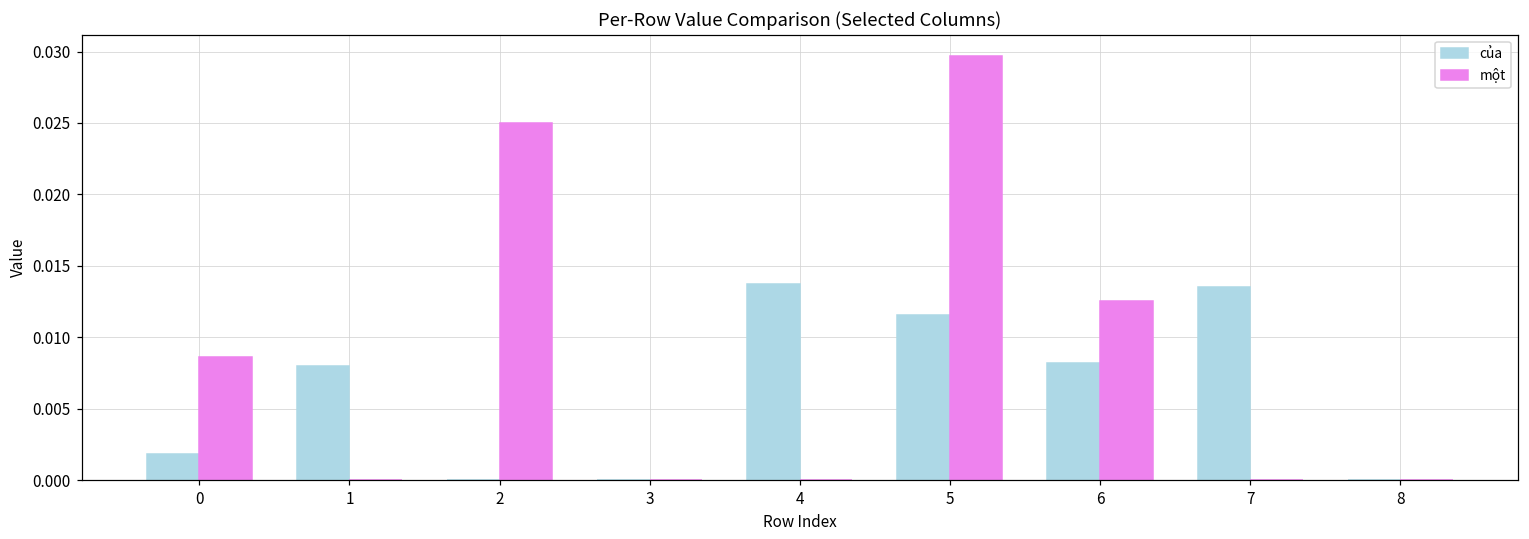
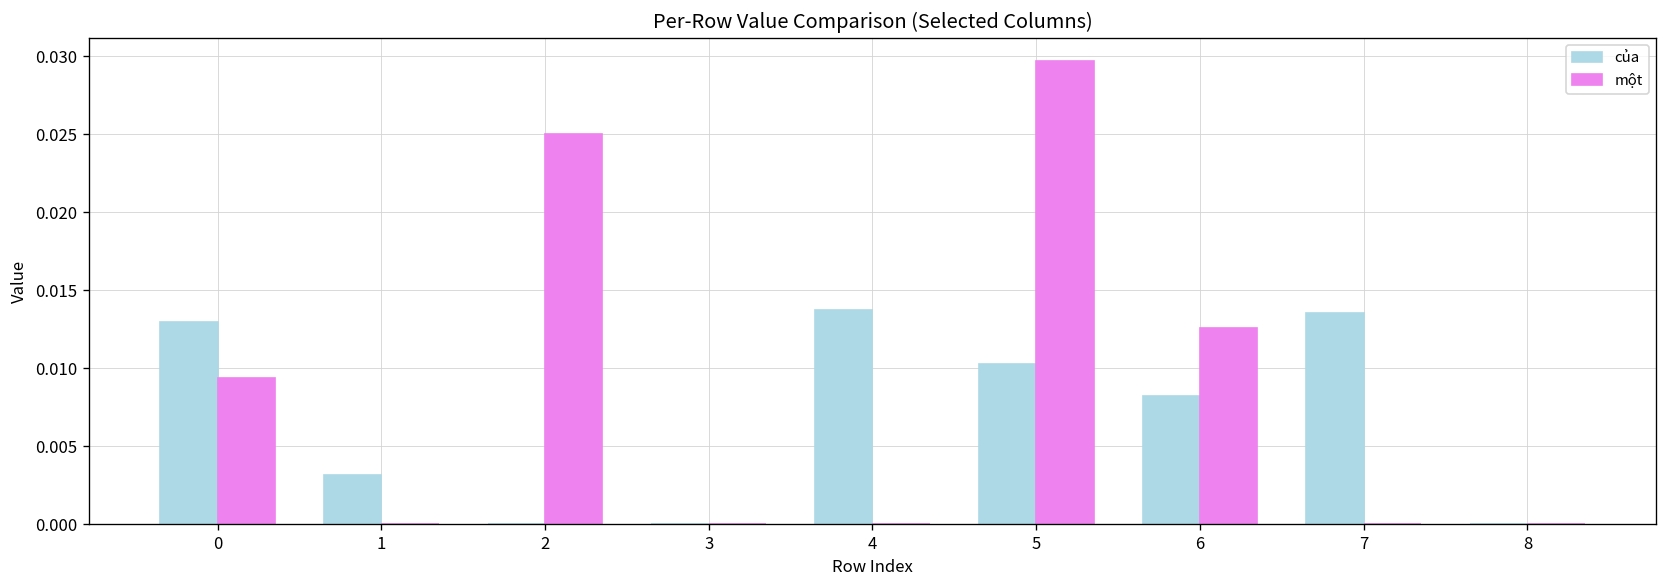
của, 0: 0.0018 -> 0.0130
một, 0: 0.0087 -> 0.0094
của, 1: 0.0080 -> 0.0031
của, 5: 0.0116 -> 0.0103
